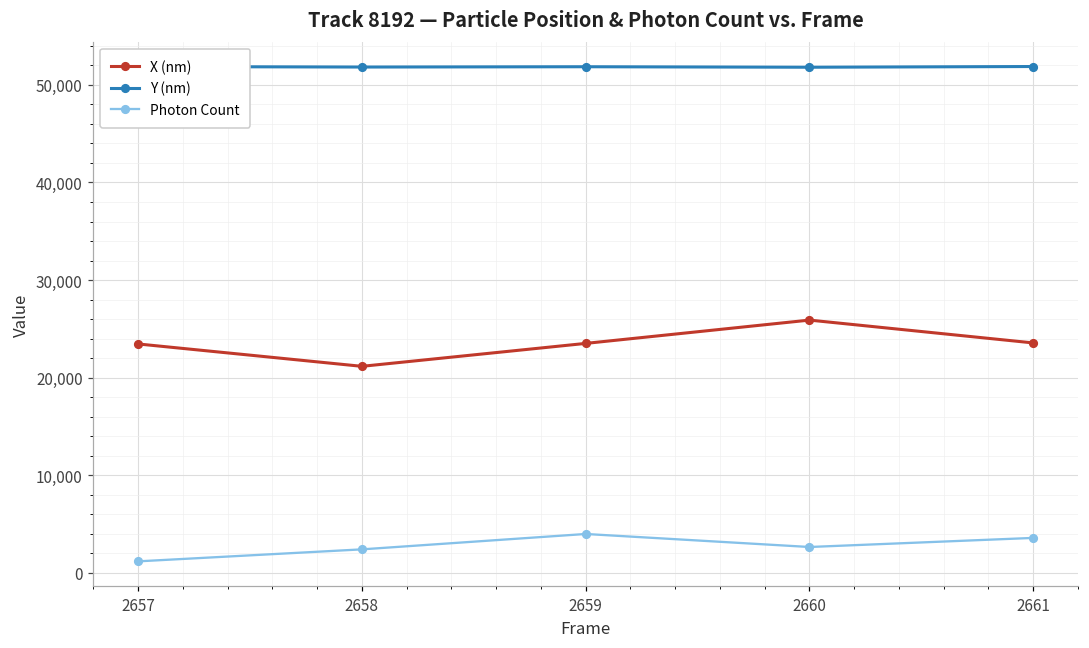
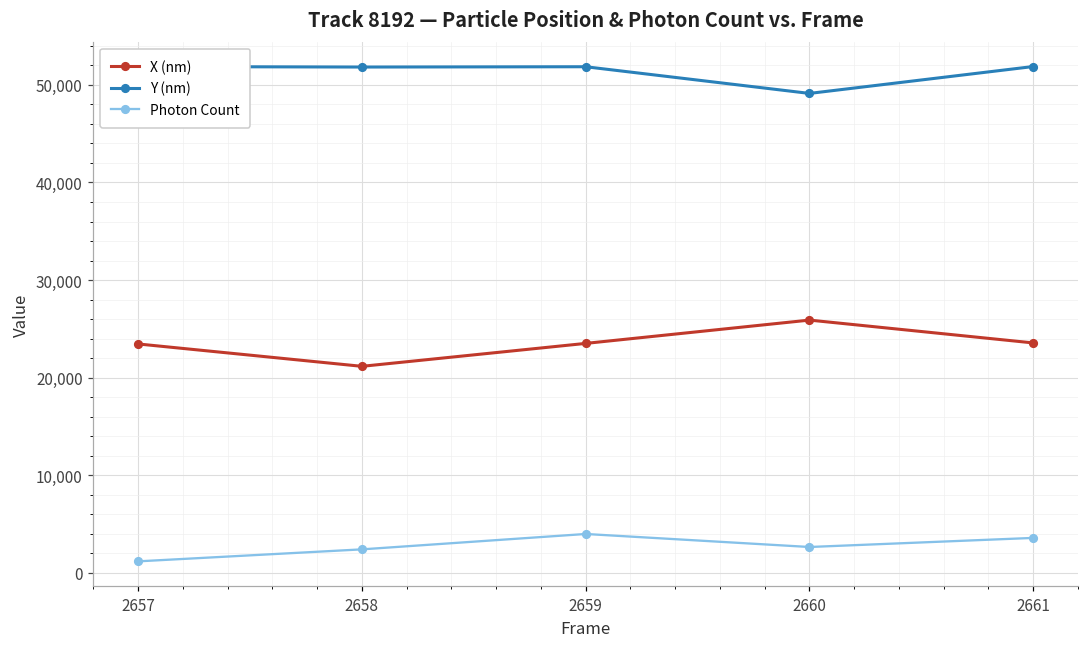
Y (nm), 2660: 52,000 -> 49,000
